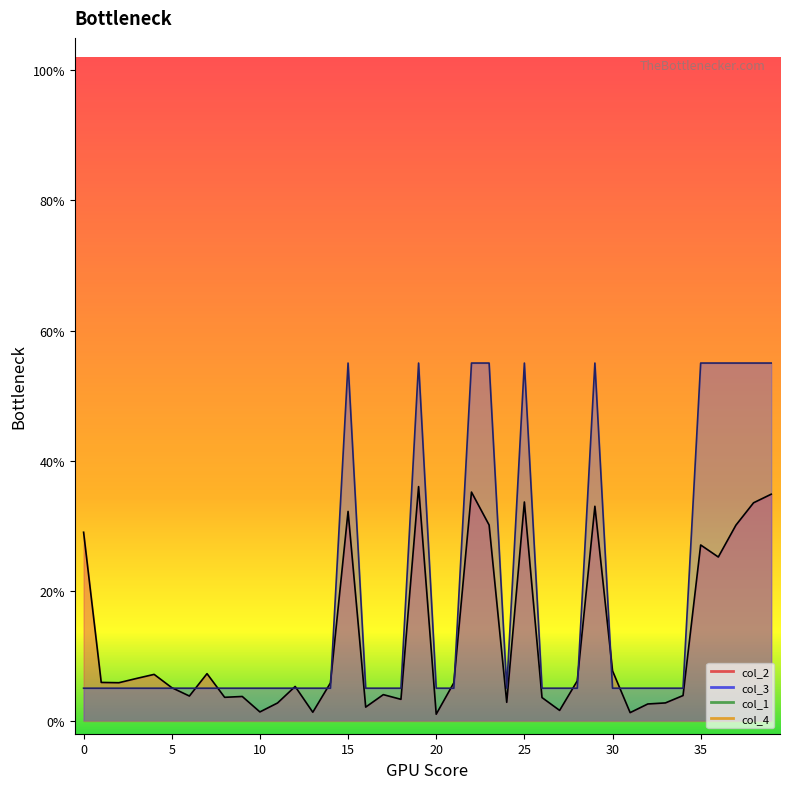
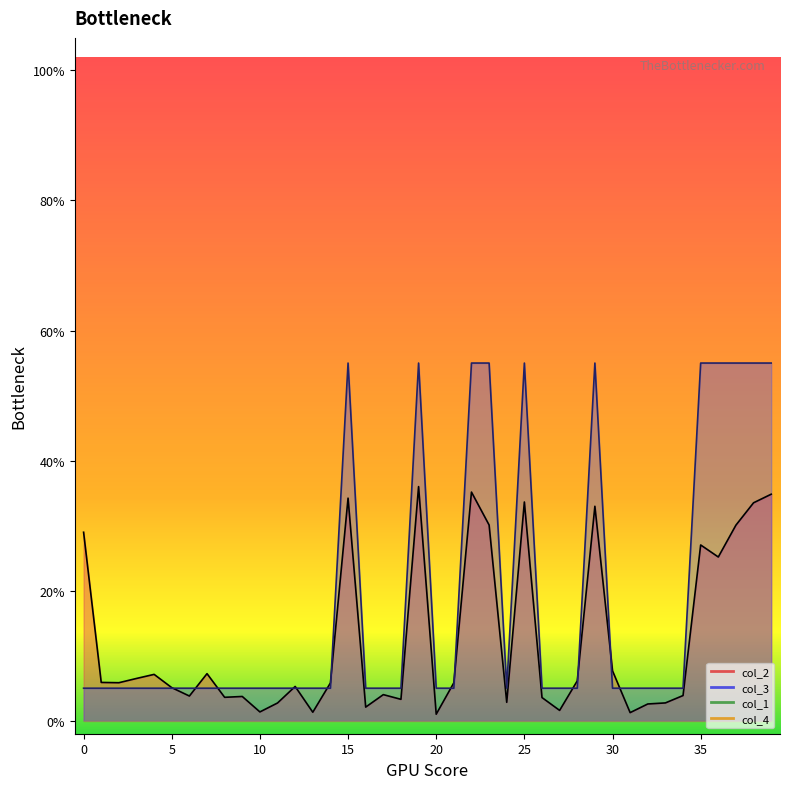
col_2, 15: 32% -> 34%
